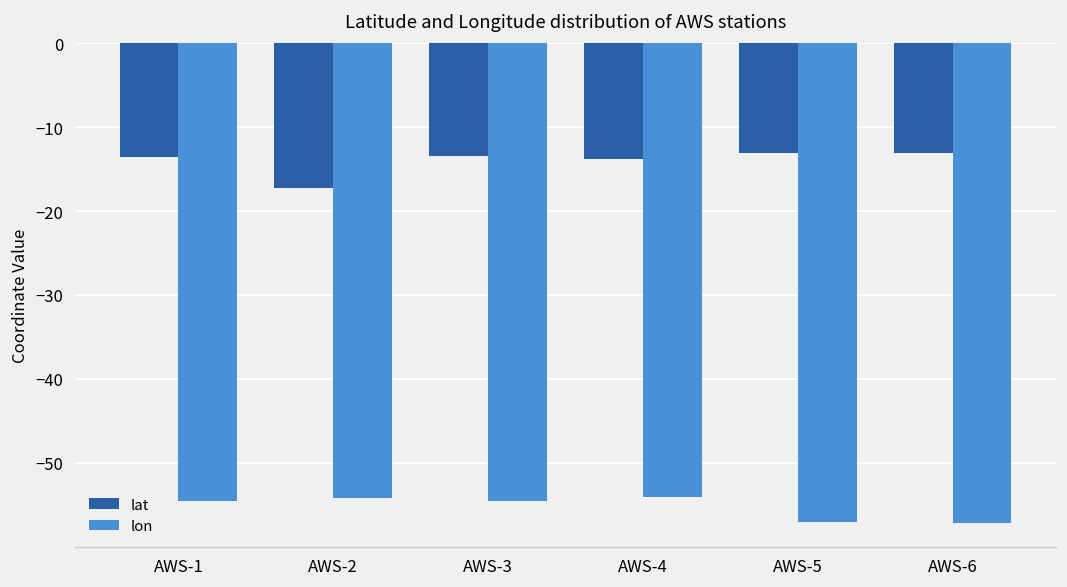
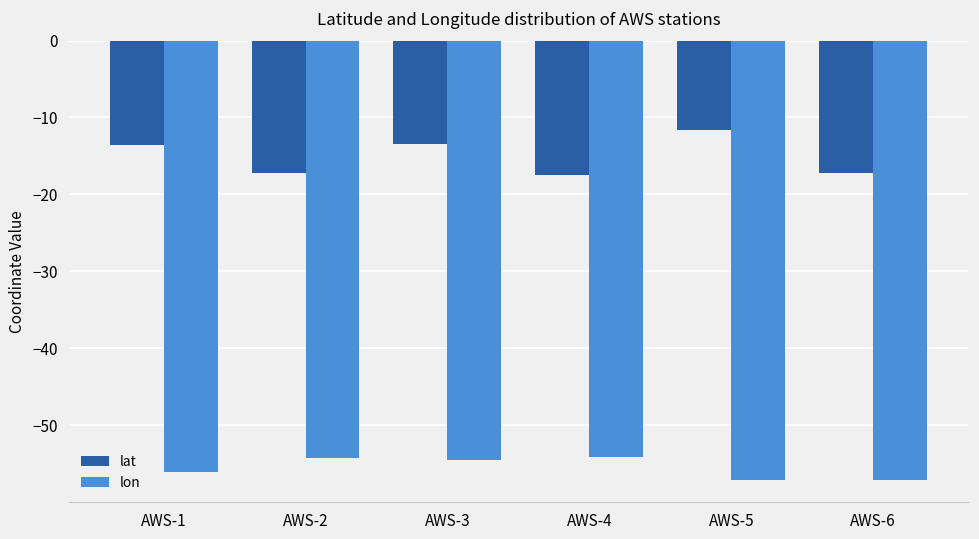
lon, AWS-1: -55 -> -56
lat, AWS-4: -14 -> -18
lat, AWS-5: -13 -> -12
lat, AWS-6: -13 -> -17
